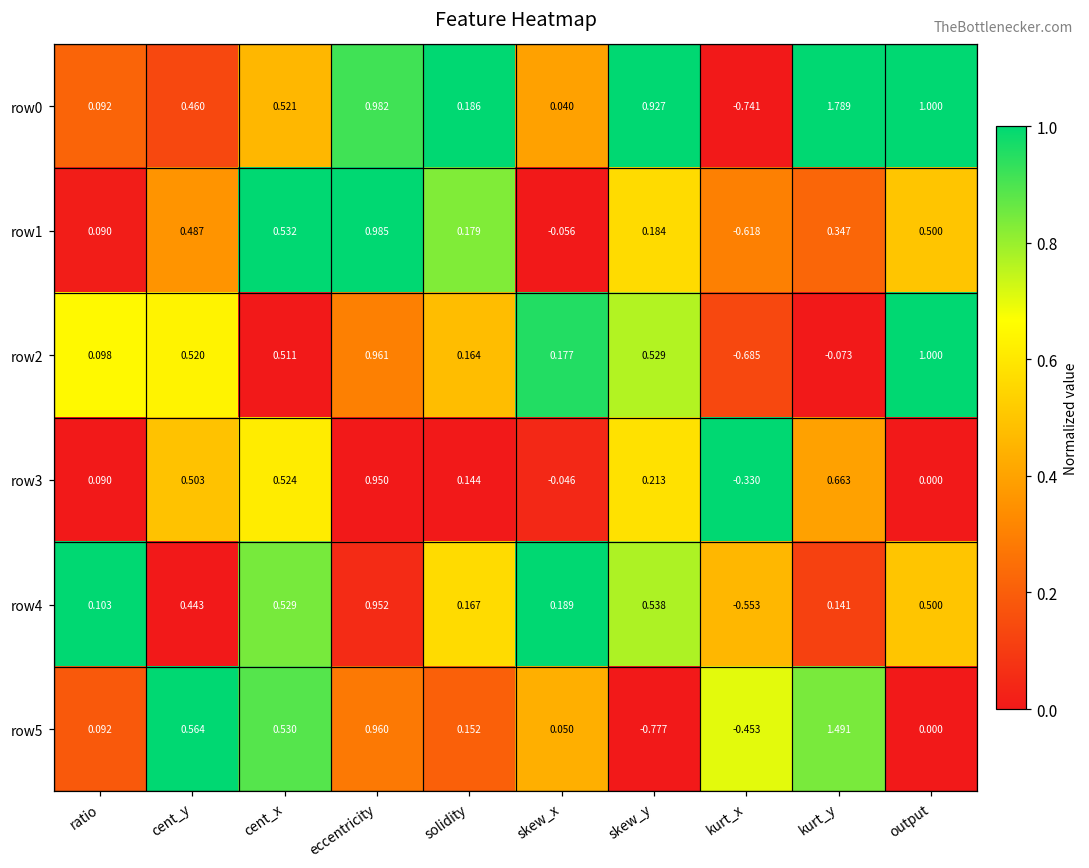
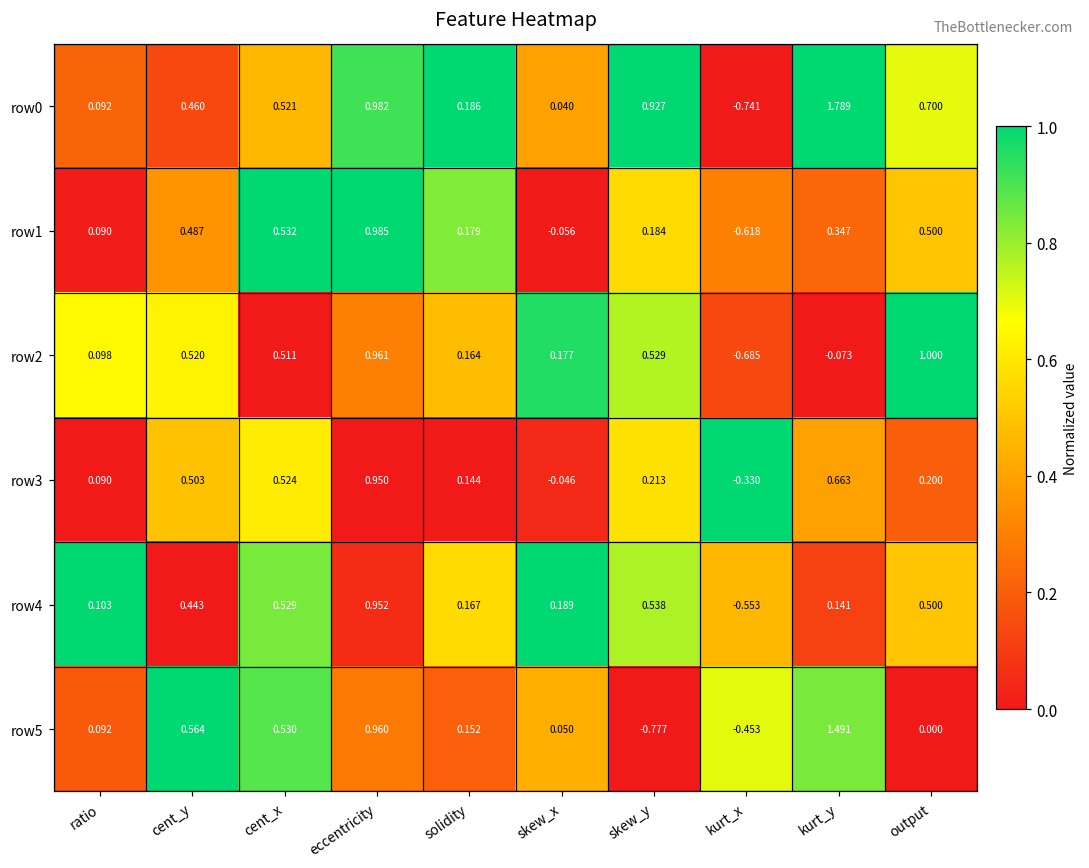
row0, output: 1.000 -> 0.700
row3, output: 0.000 -> 0.200
